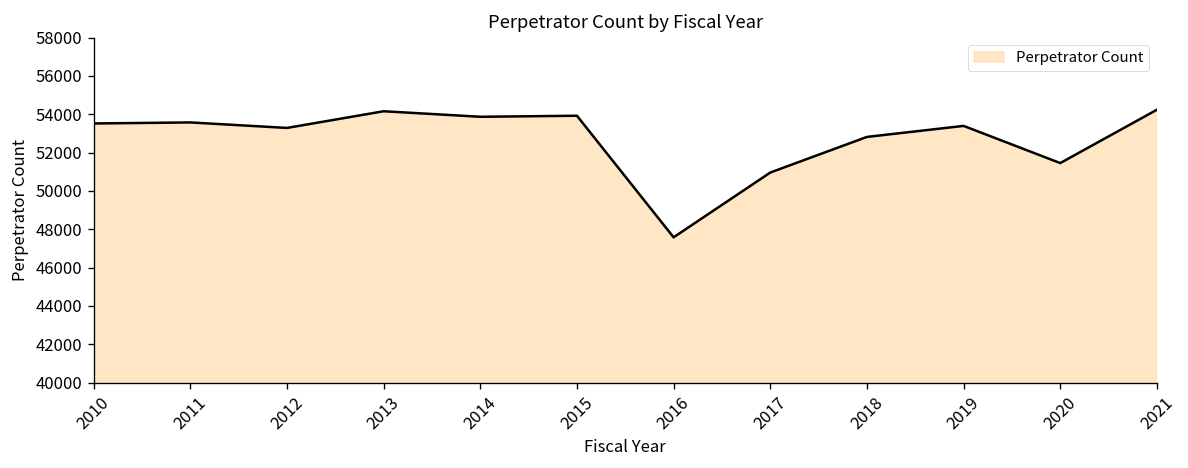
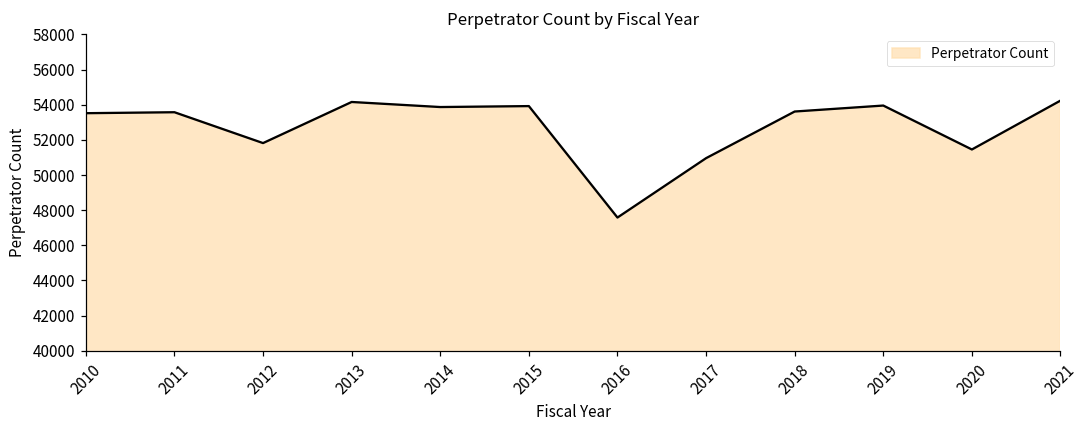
2012: 53300 -> 51800
2018: 52800 -> 53600
2019: 53400 -> 54000
